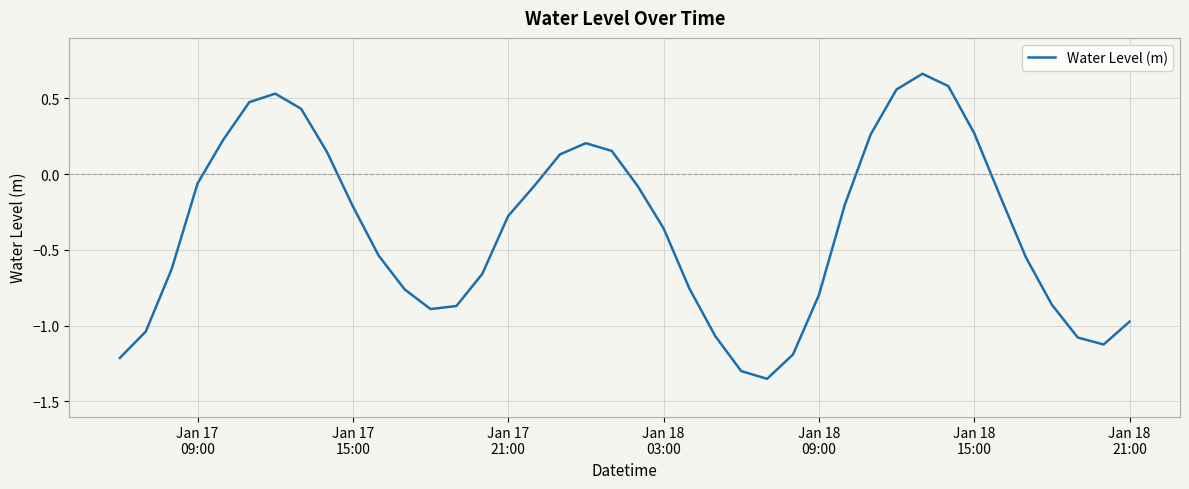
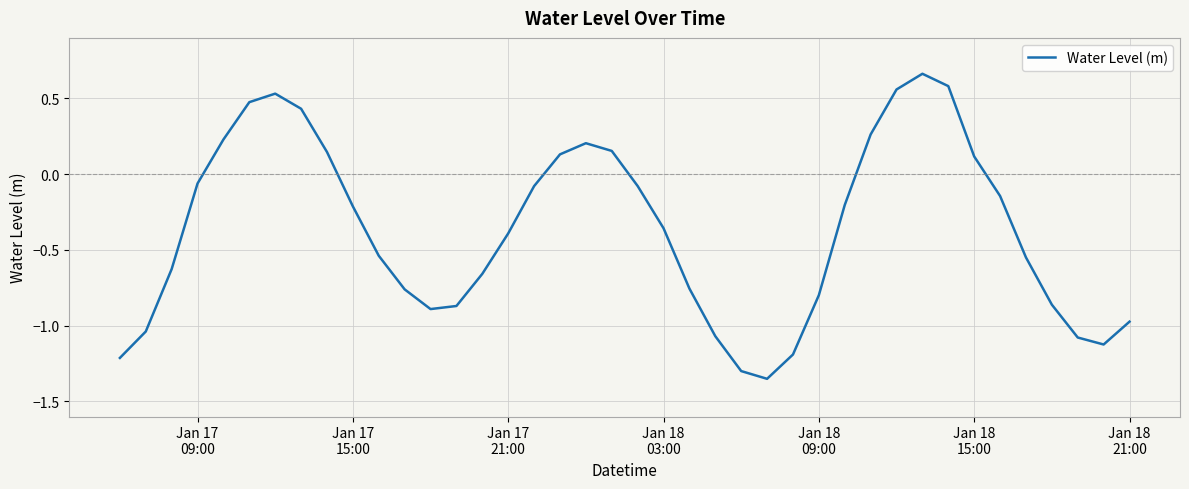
Jan 17 21:00: -0.28 -> -0.39
Jan 18 15:00: 0.27 -> 0.12
